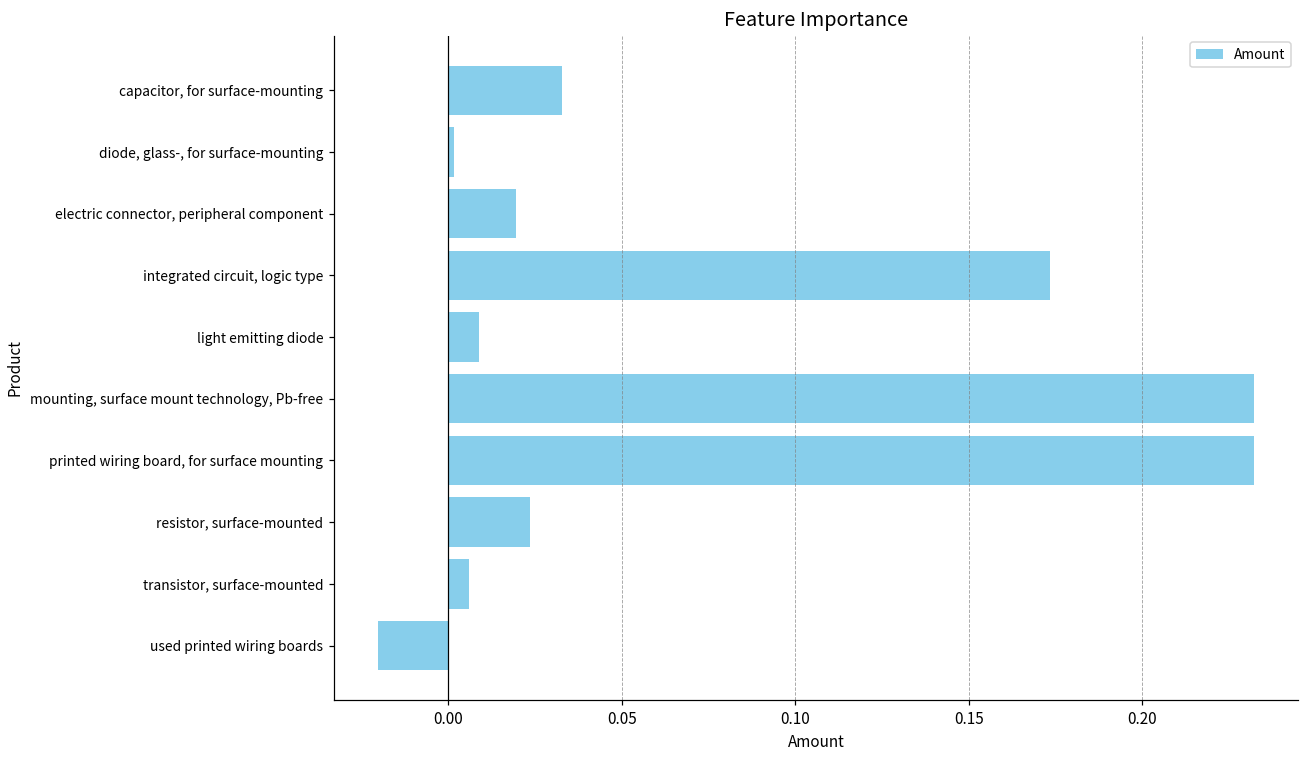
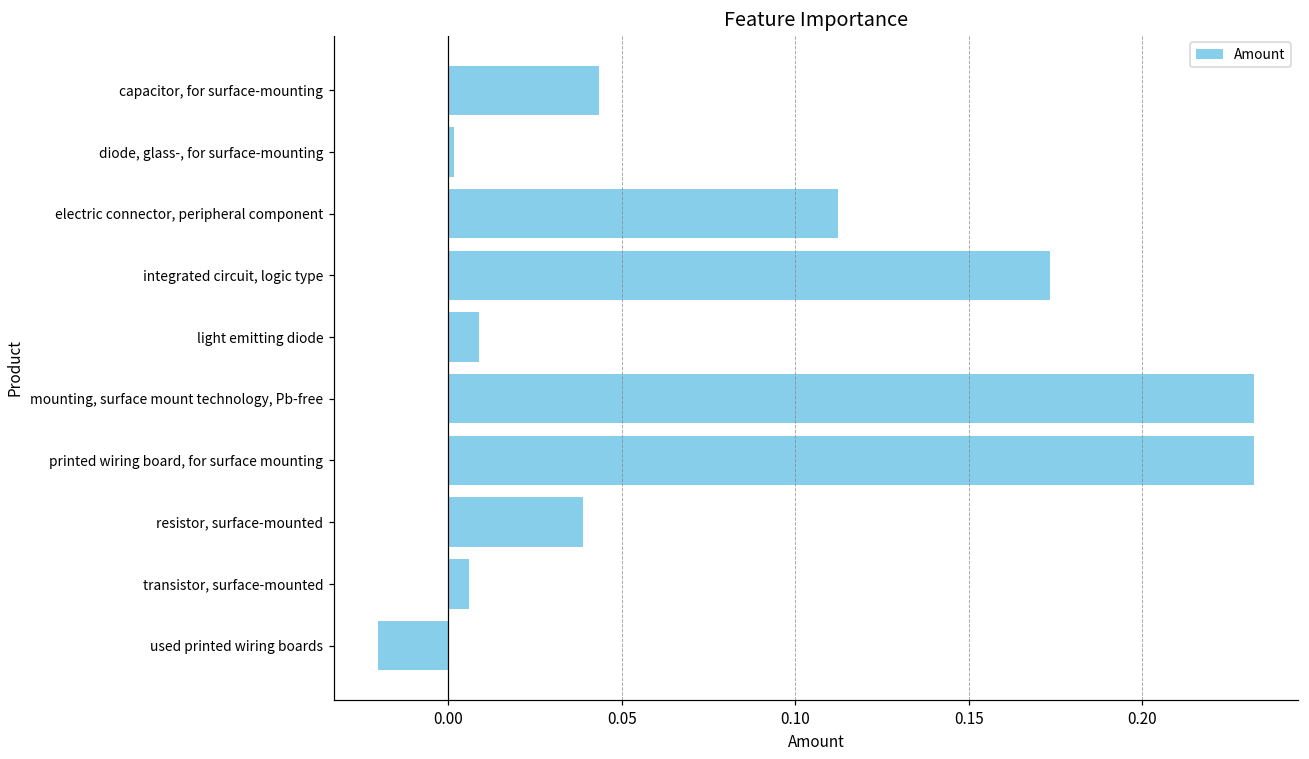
capacitor, for surface-mounting: 0.033 -> 0.043
electric connector, peripheral component: 0.019 -> 0.112
resistor, surface-mounted: 0.023 -> 0.039
